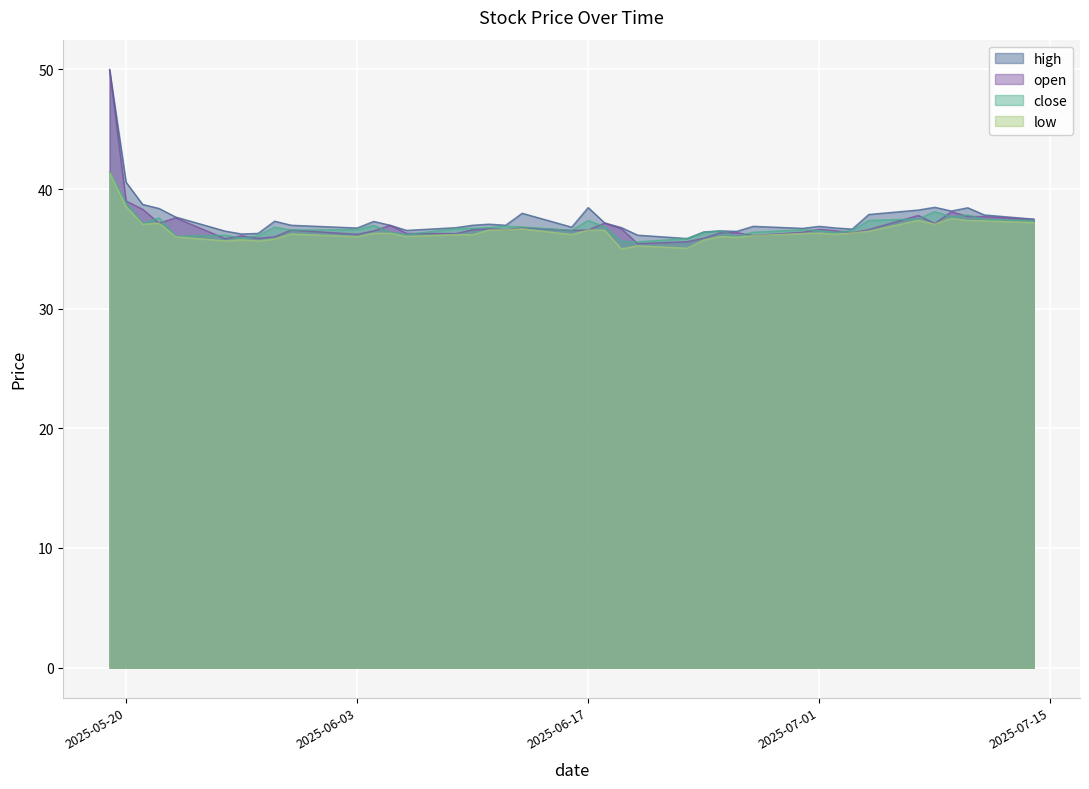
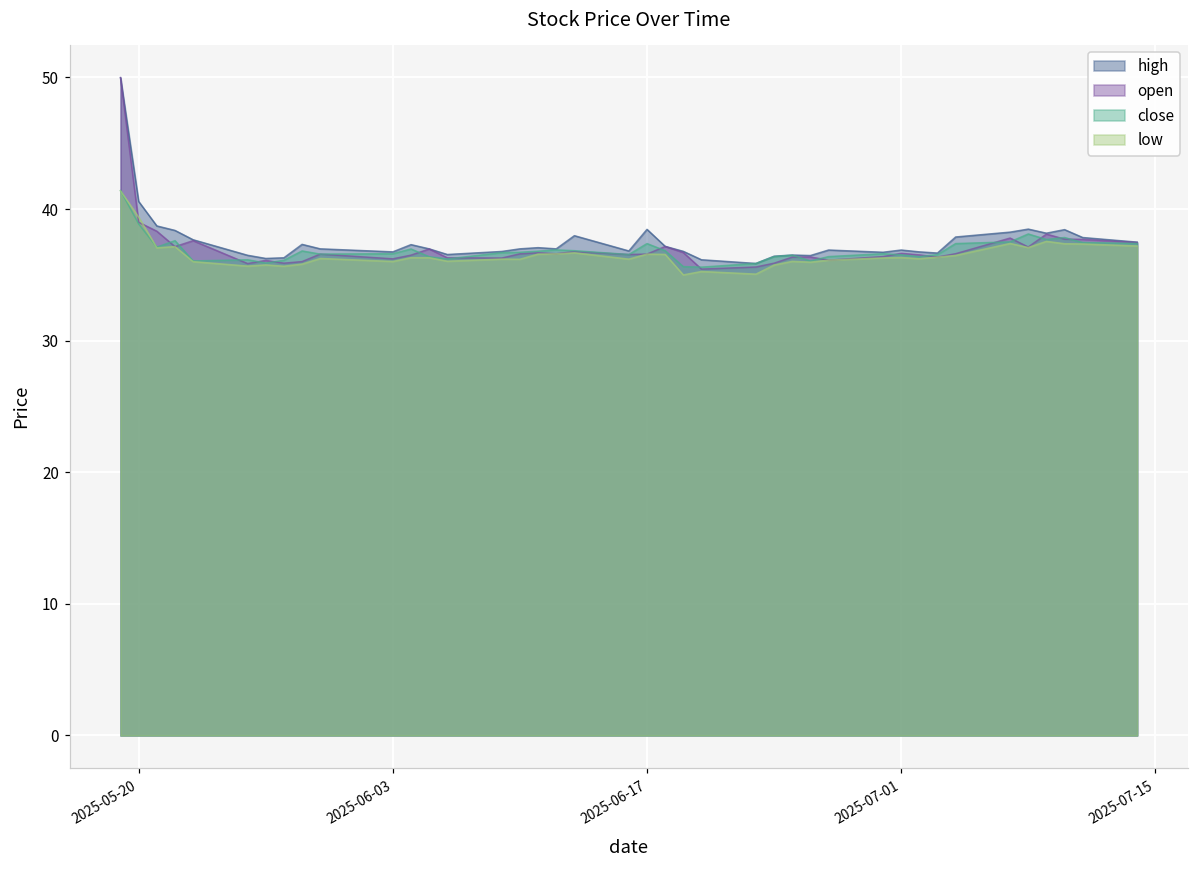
low, 2025-05-20: 38.5 -> 39.4
